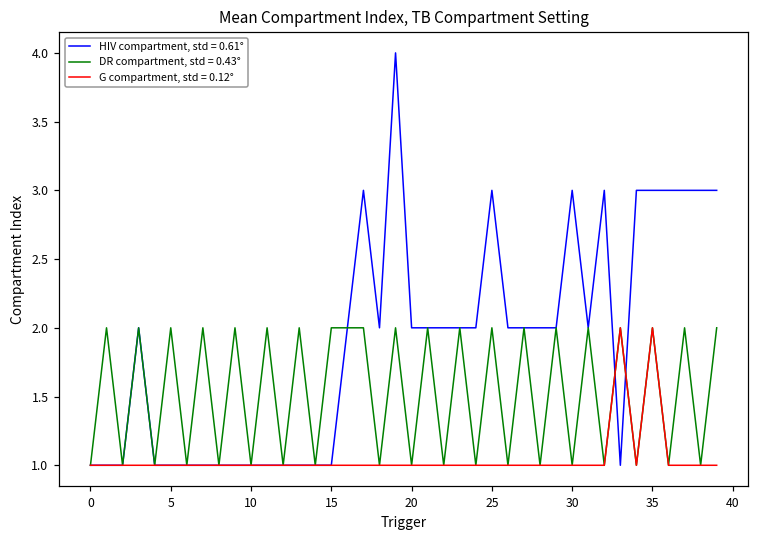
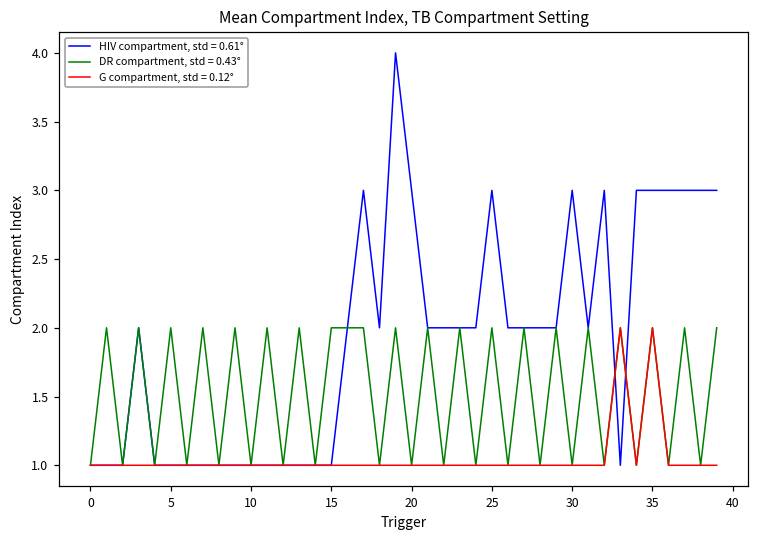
HIV compartment, std = 0.61°, 20: 2 -> 3
